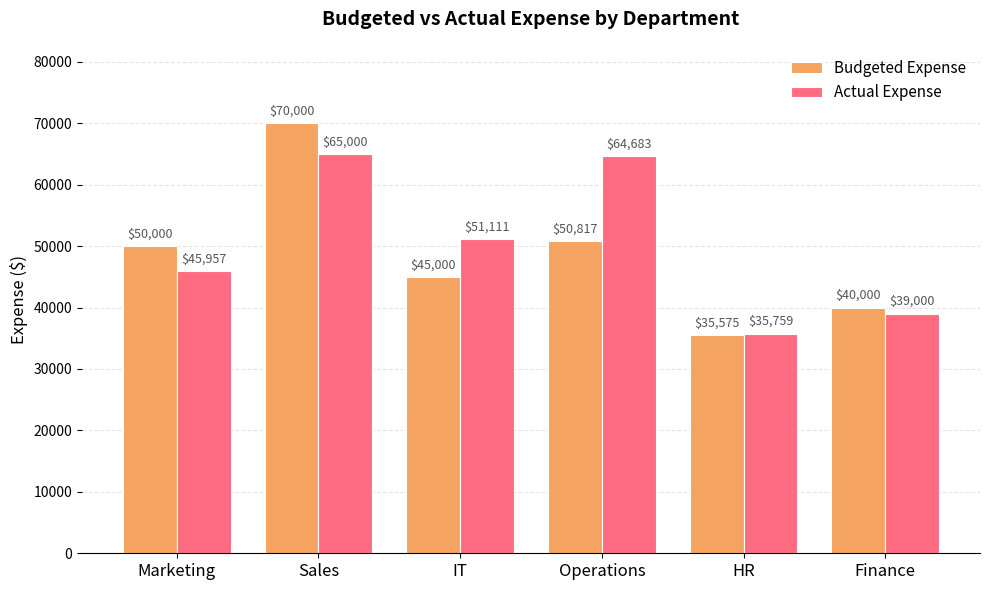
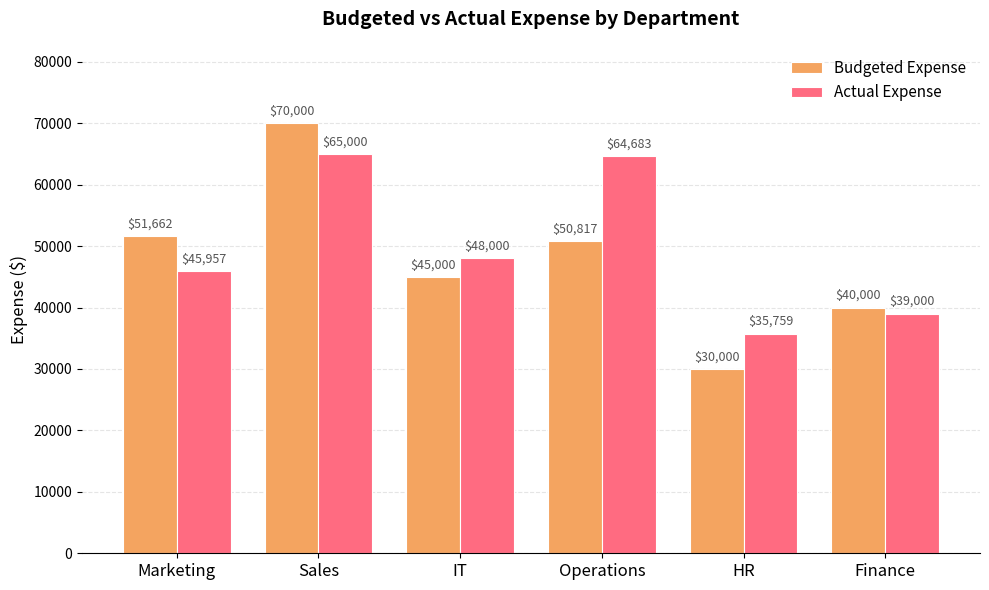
Budgeted Expense, Marketing: $50,000 -> $51,662
Actual Expense, IT: $51,111 -> $48,000
Budgeted Expense, HR: $35,575 -> $30,000
